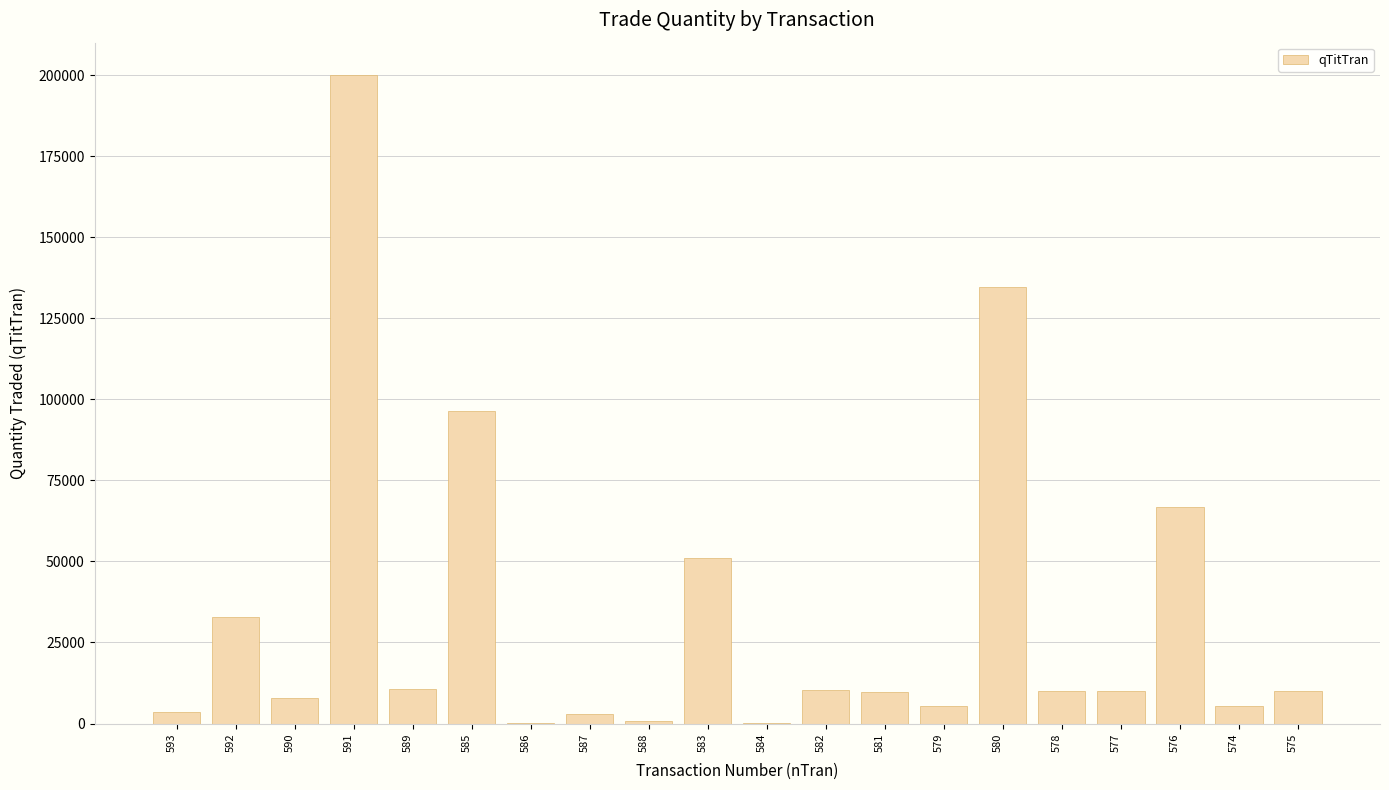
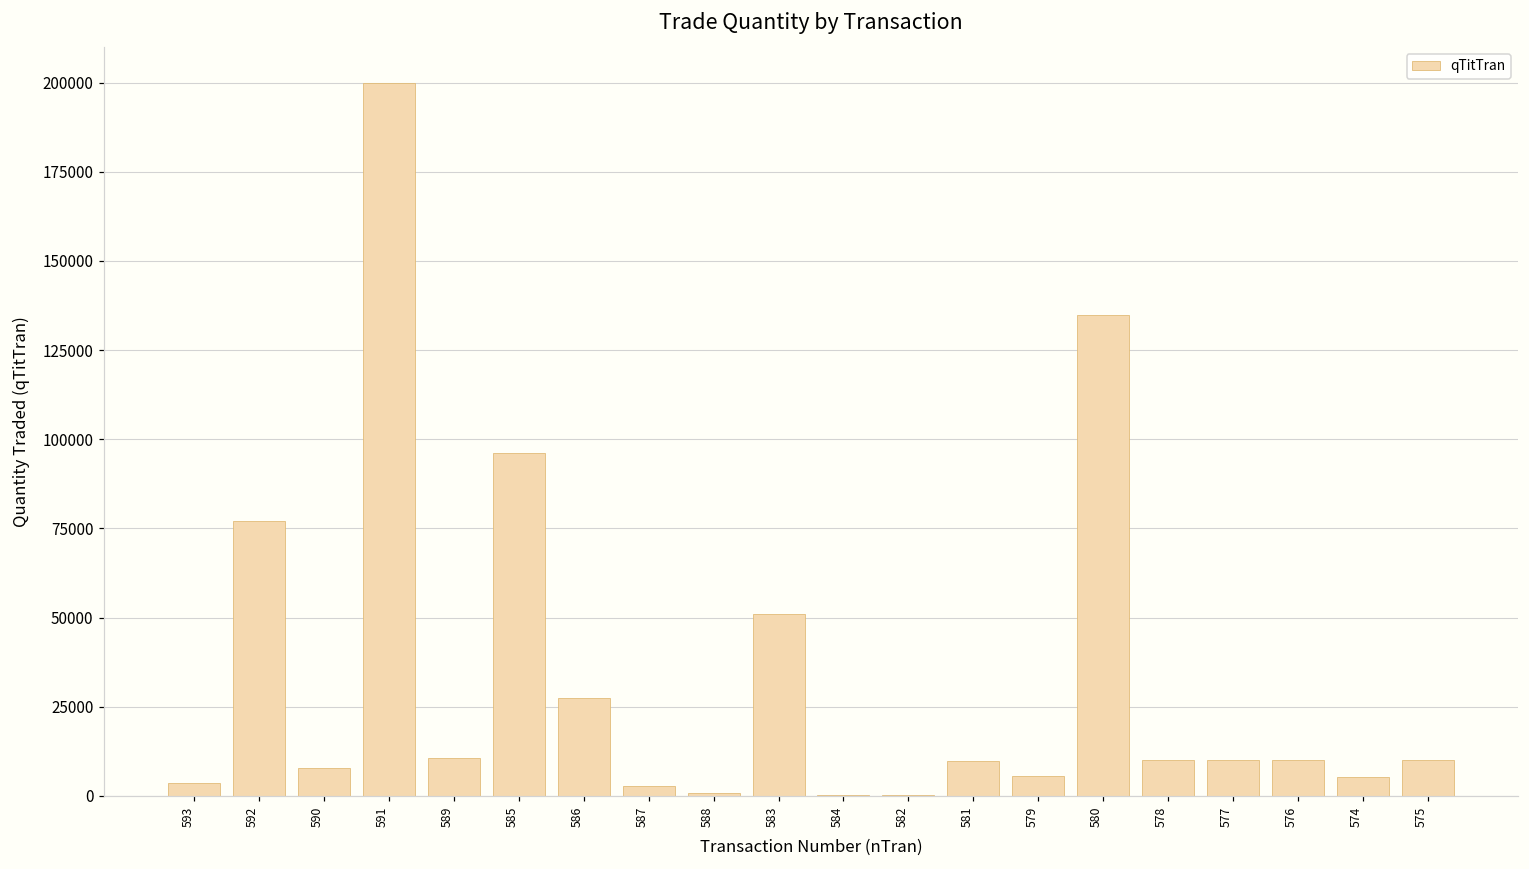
592: 33000 -> 77000
586: 0 -> 28000
582: 10000 -> 0
576: 67000 -> 10000
